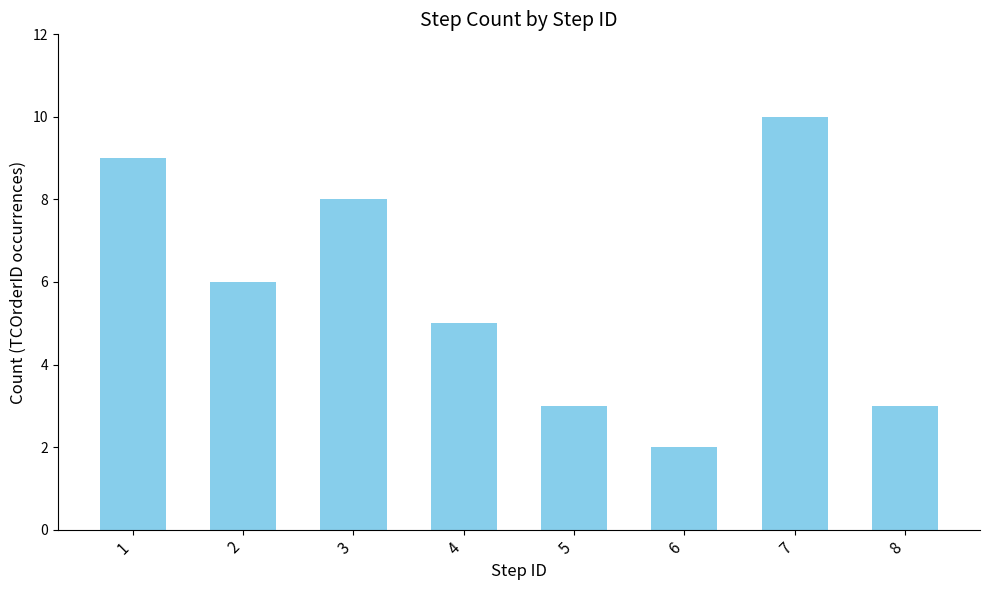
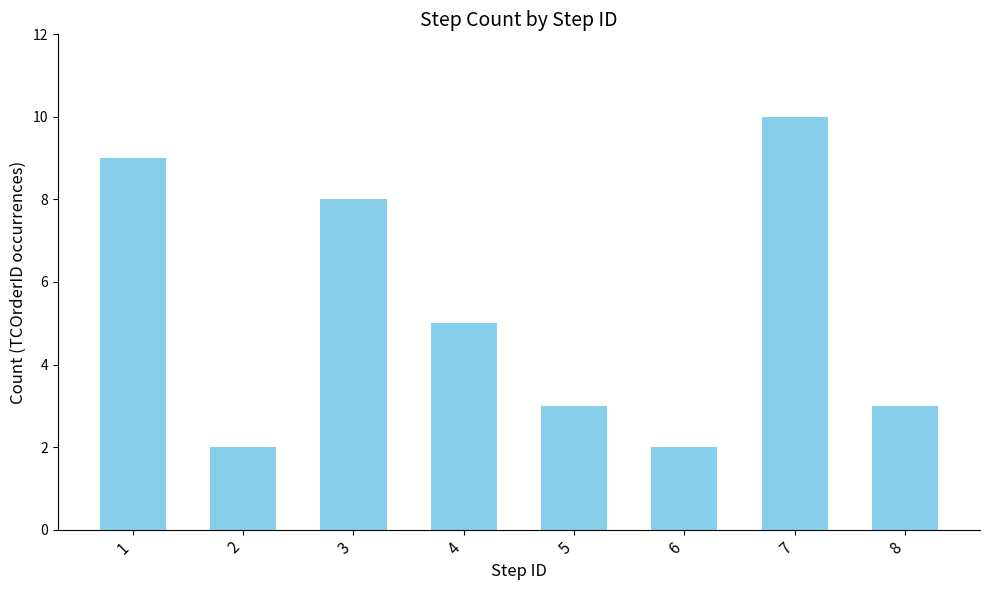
2: 6 -> 2
